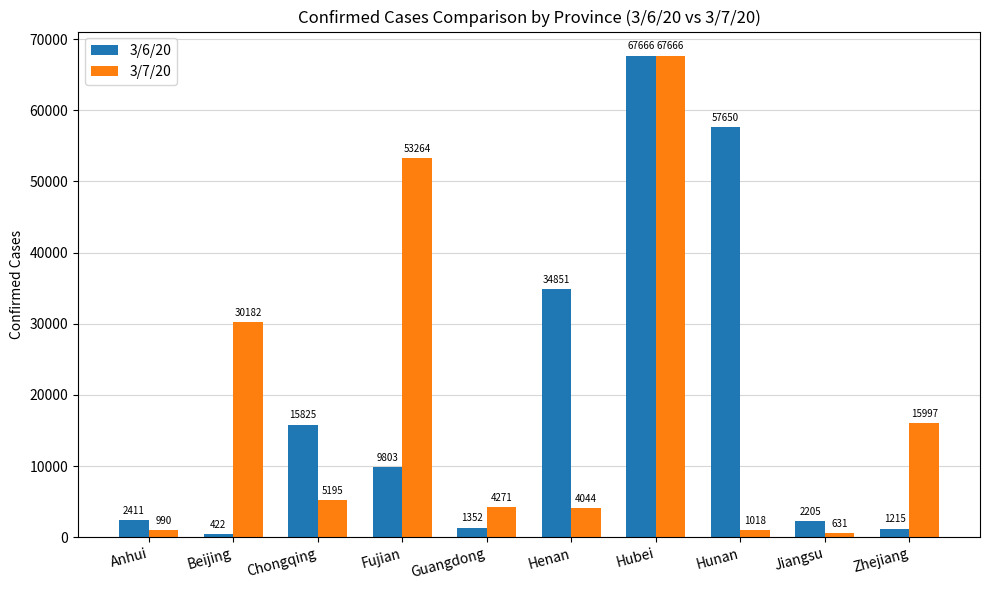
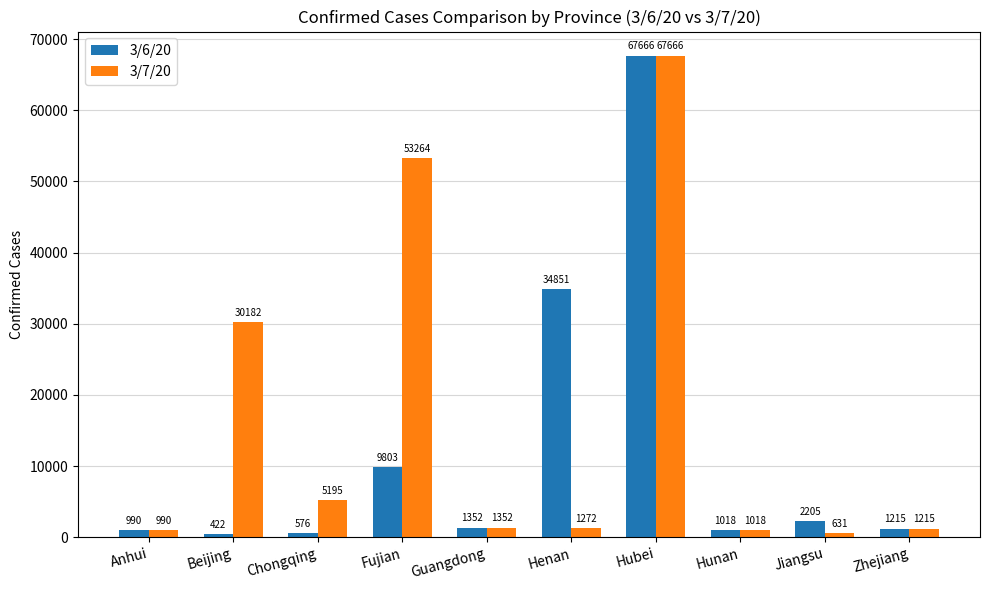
3/6/20, Anhui: 2411 -> 990
3/6/20, Chongqing: 15825 -> 576
3/7/20, Guangdong: 4271 -> 1352
3/7/20, Henan: 4044 -> 1272
3/6/20, Hunan: 57650 -> 1018
3/7/20, Zhejiang: 15997 -> 1215
